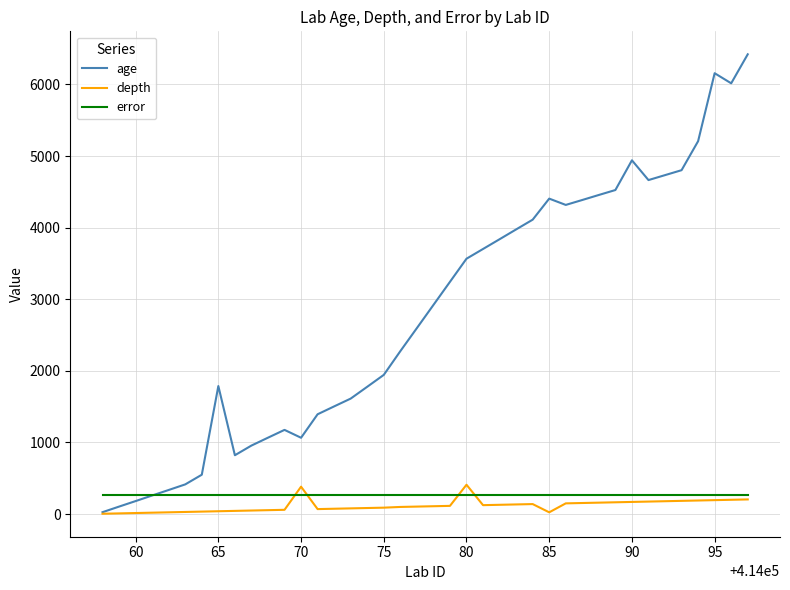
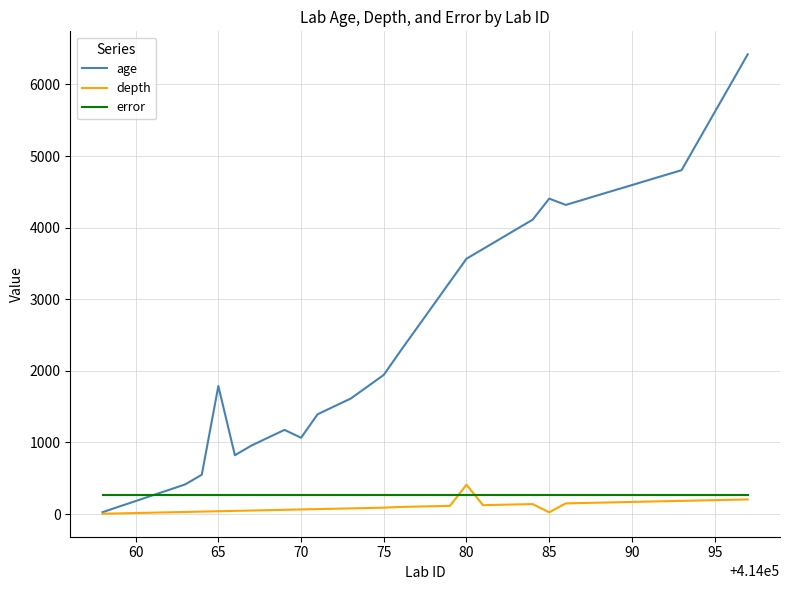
depth, 70: 400 -> 100
age, 90: 4900 -> 4600
age, 95: 6200 -> 5600
